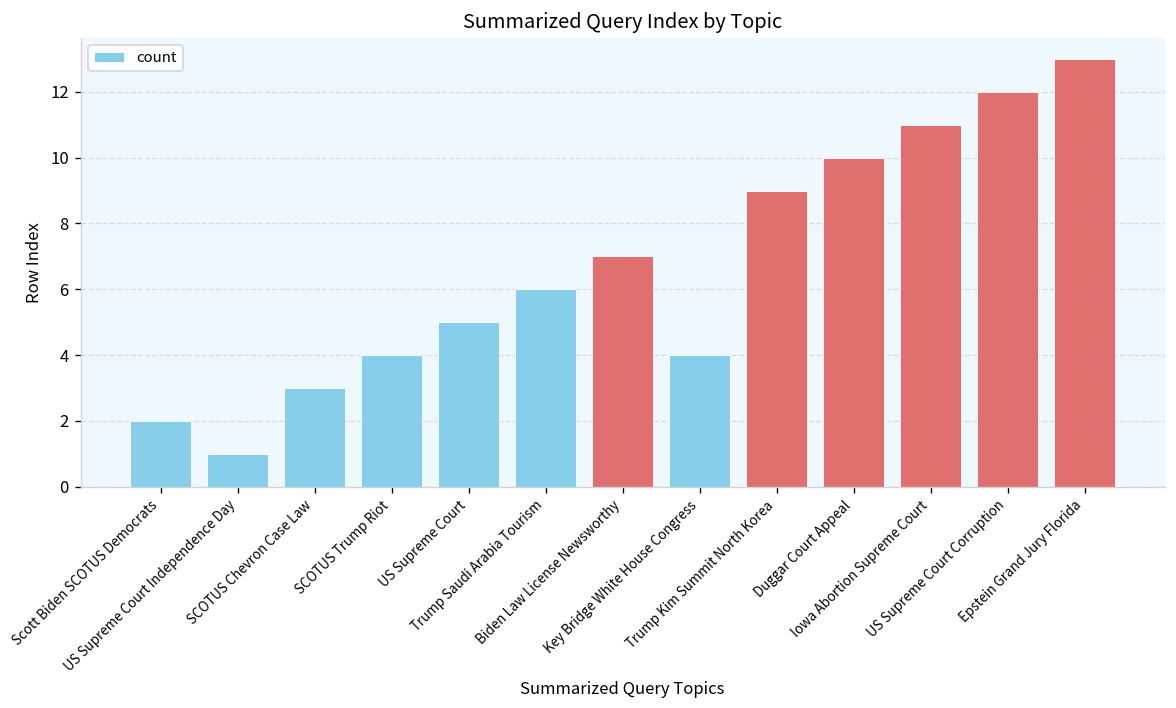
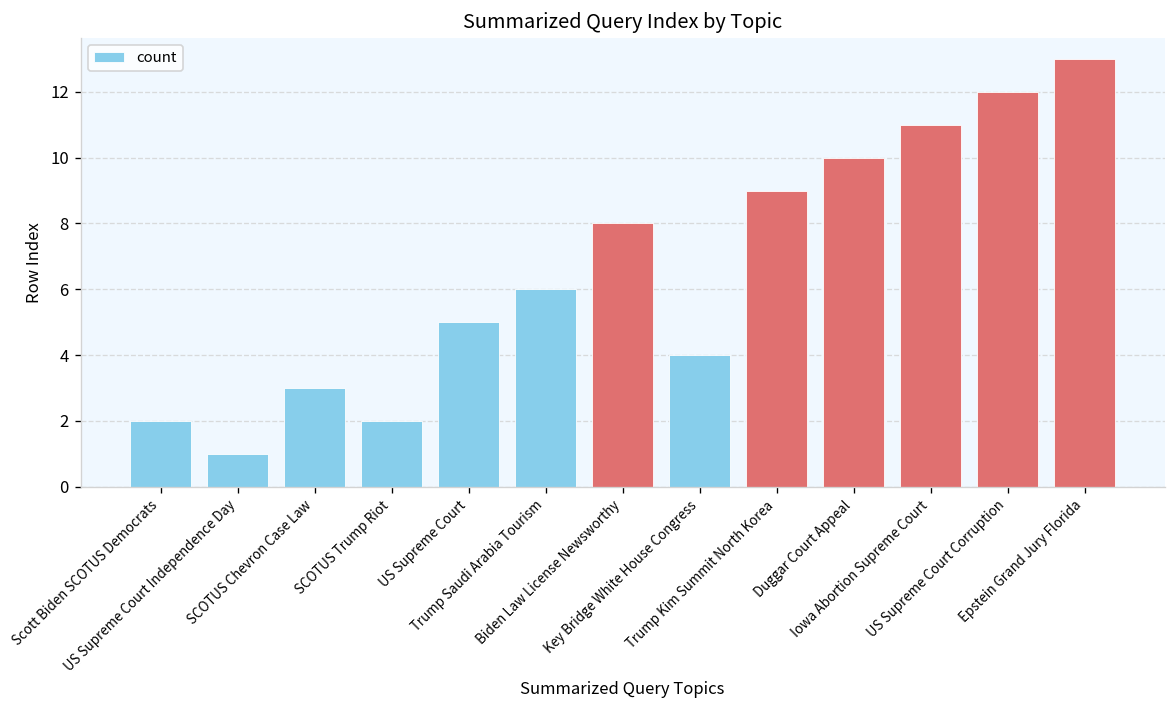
SCOTUS Trump Riot: 4 -> 2
Biden Law License Newsworthy: 7 -> 8
